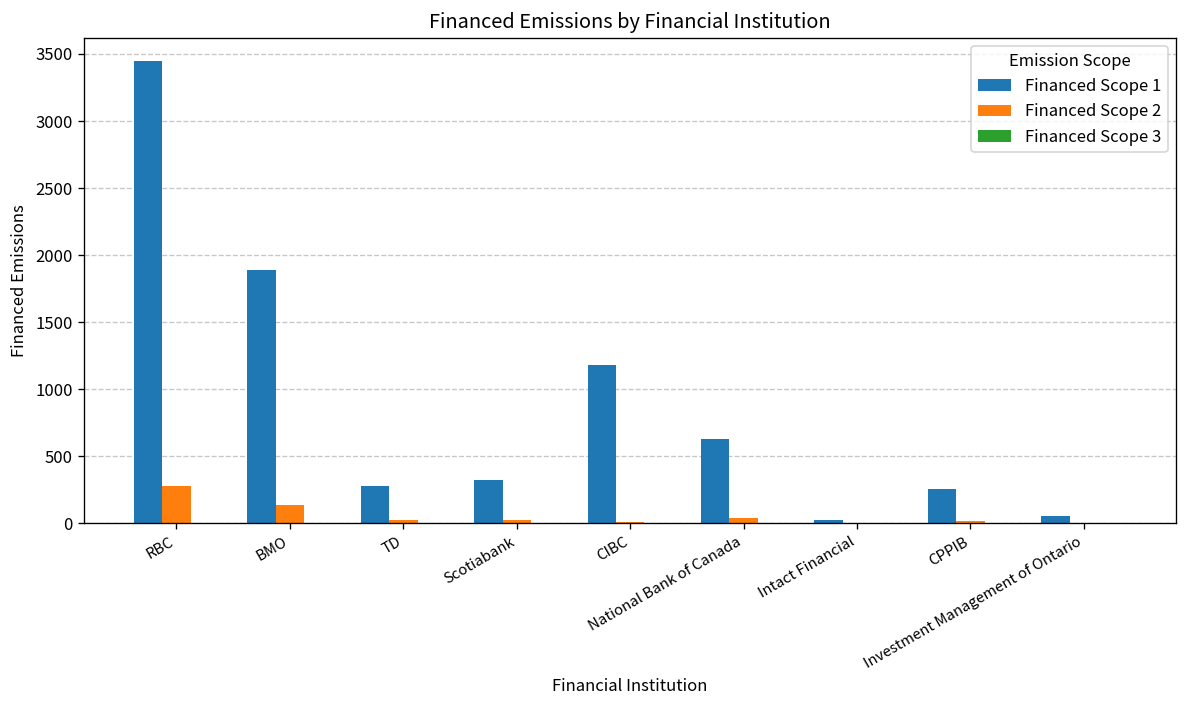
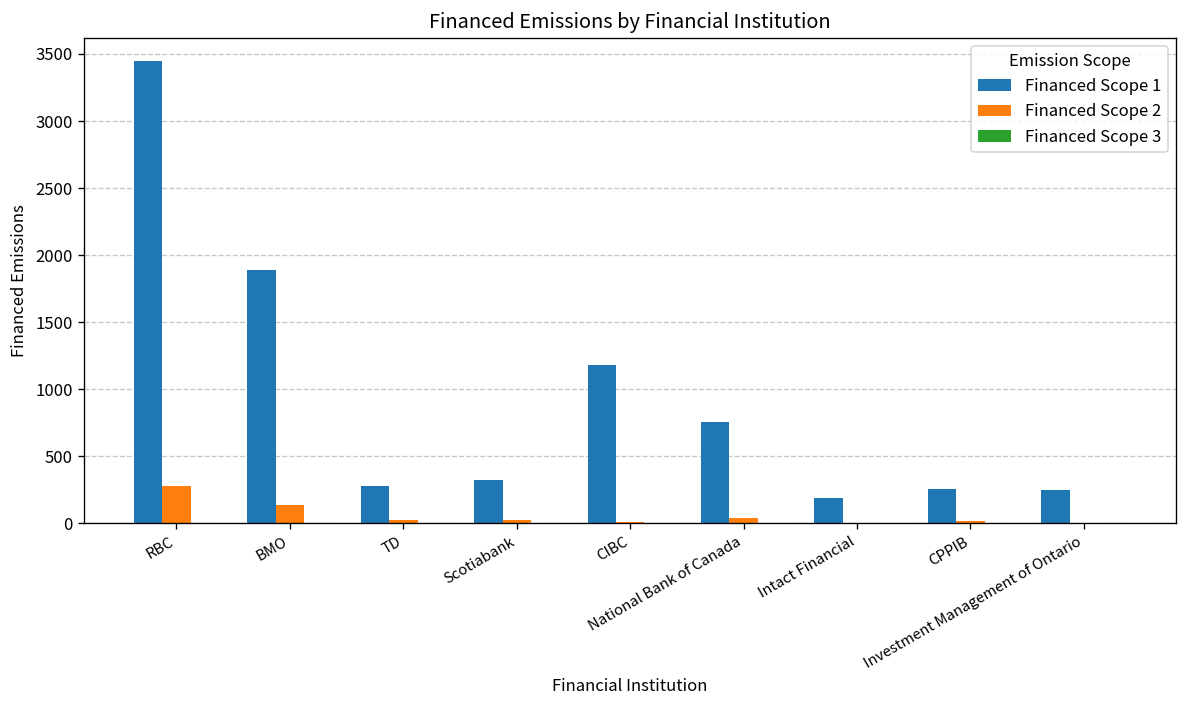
Financed Scope 1, National Bank of Canada: 630 -> 760
Financed Scope 1, Intact Financial: 20 -> 190
Financed Scope 1, Investment Management of Ontario: 50 -> 250
